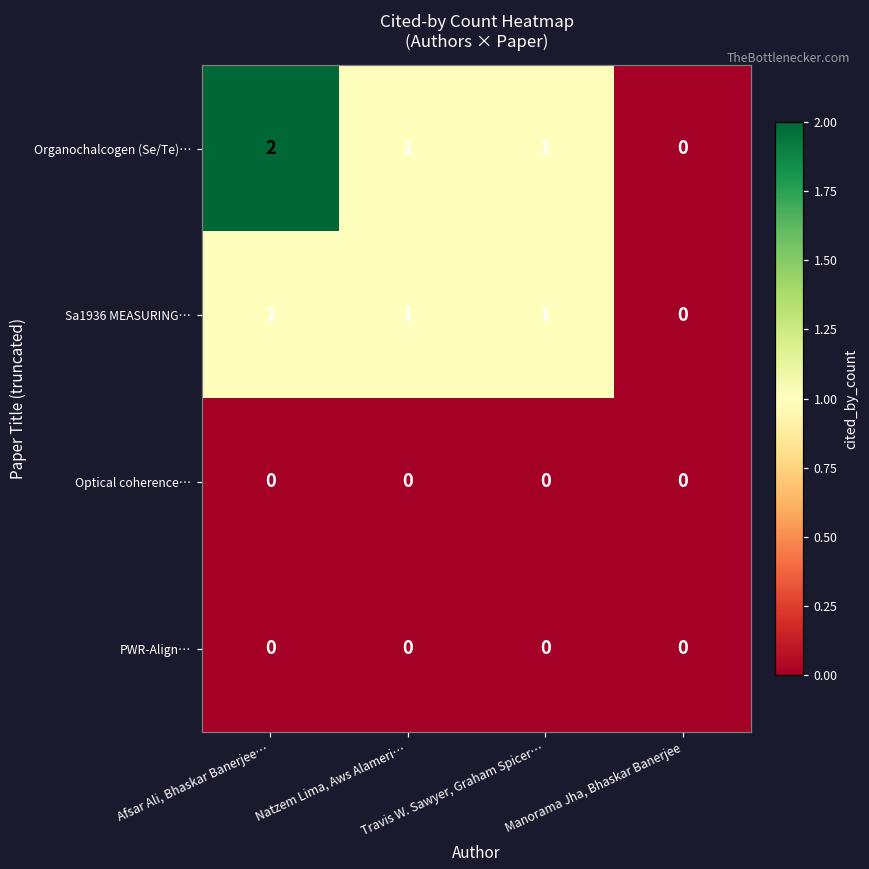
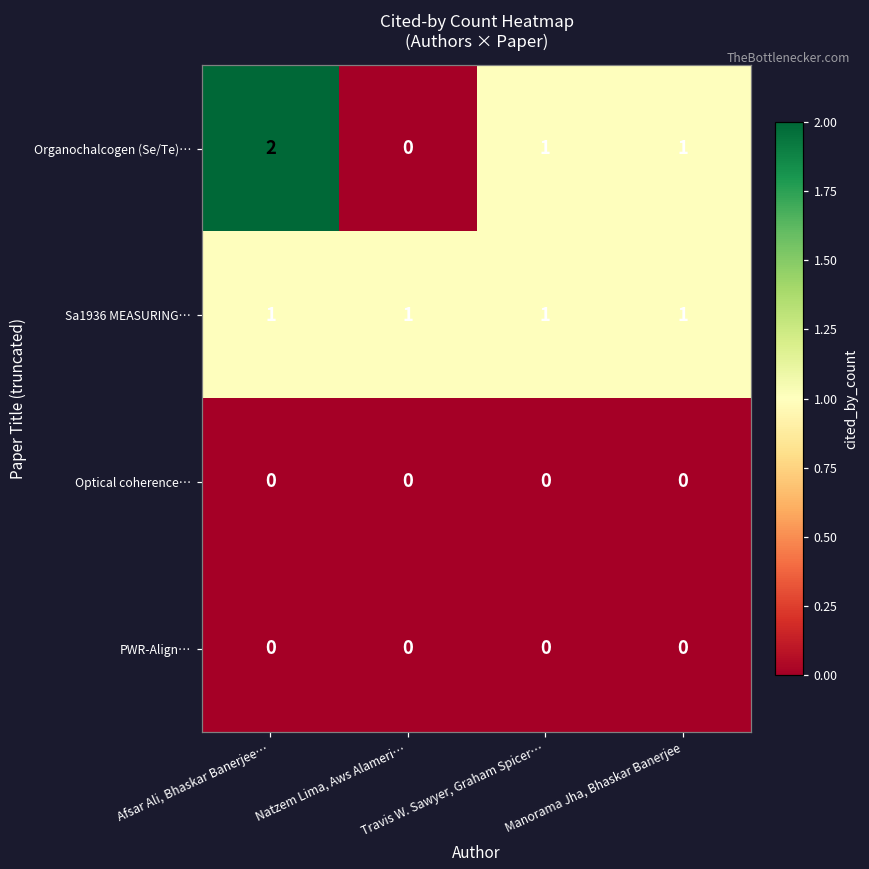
Organochalcogen (Se/Te)…, Natzem Lima, Aws Alameri…: 1 -> 0
Organochalcogen (Se/Te)…, Manorama Jha, Bhaskar Banerjee: 0 -> 1
Sa1936 MEASURING…, Manorama Jha, Bhaskar Banerjee: 0 -> 1
